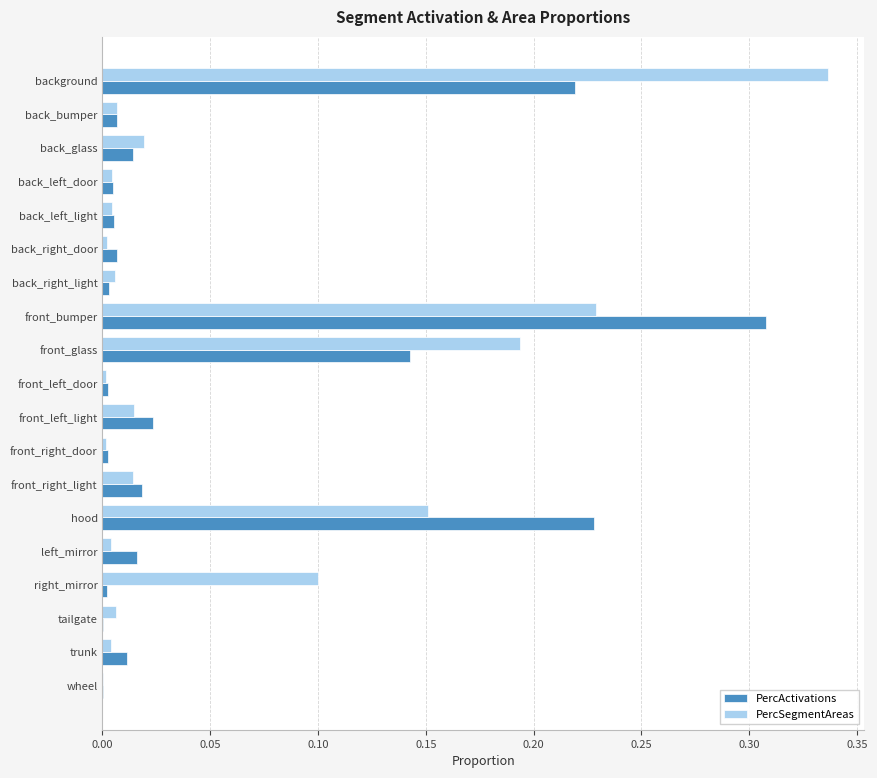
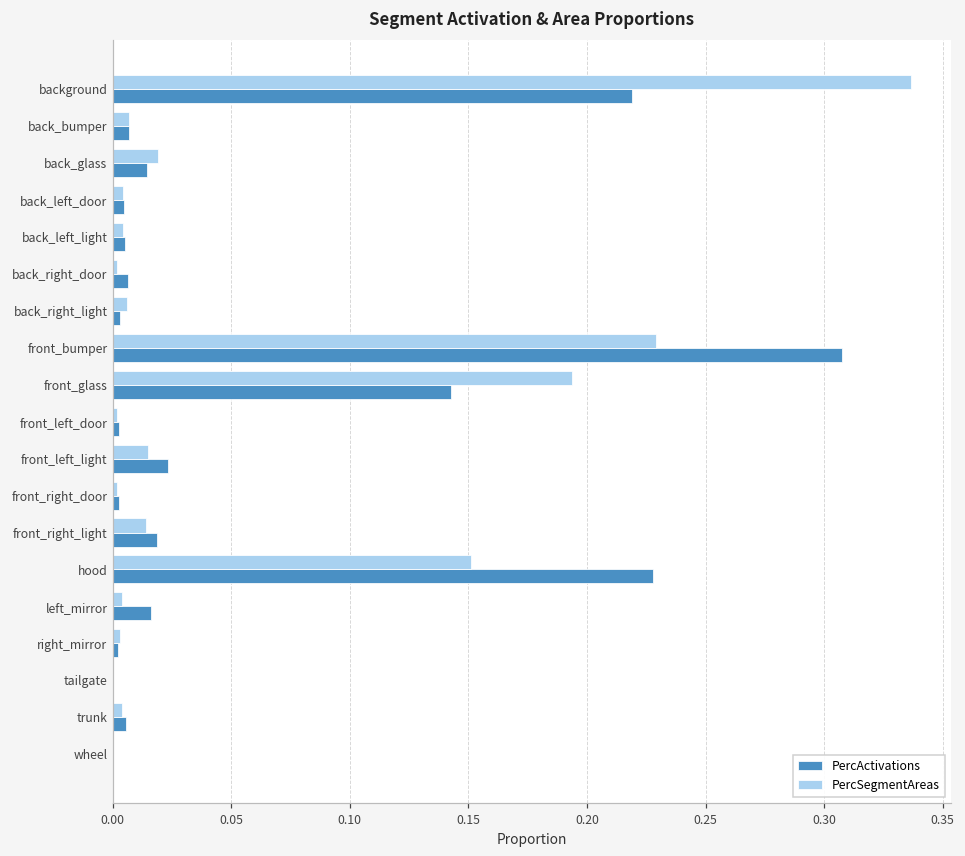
PercSegmentAreas, right_mirror: 0.100 -> 0.003
PercSegmentAreas, tailgate: 0.006 -> 0.000
PercActivations, trunk: 0.011 -> 0.005
